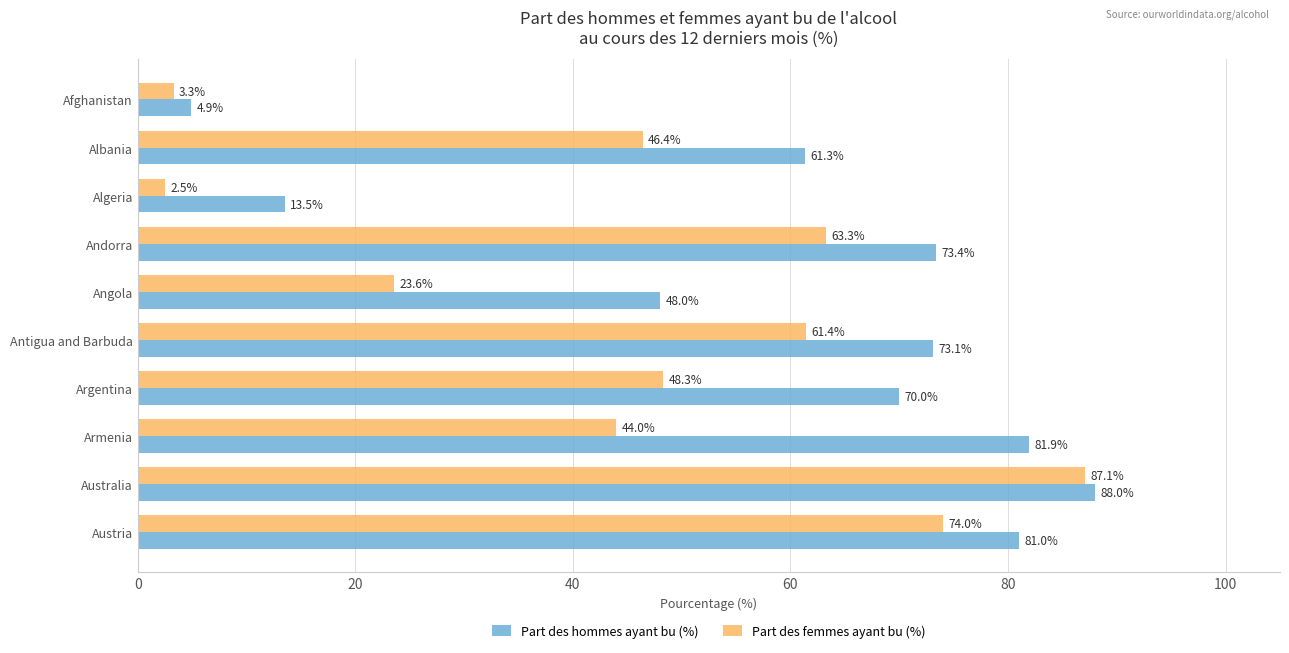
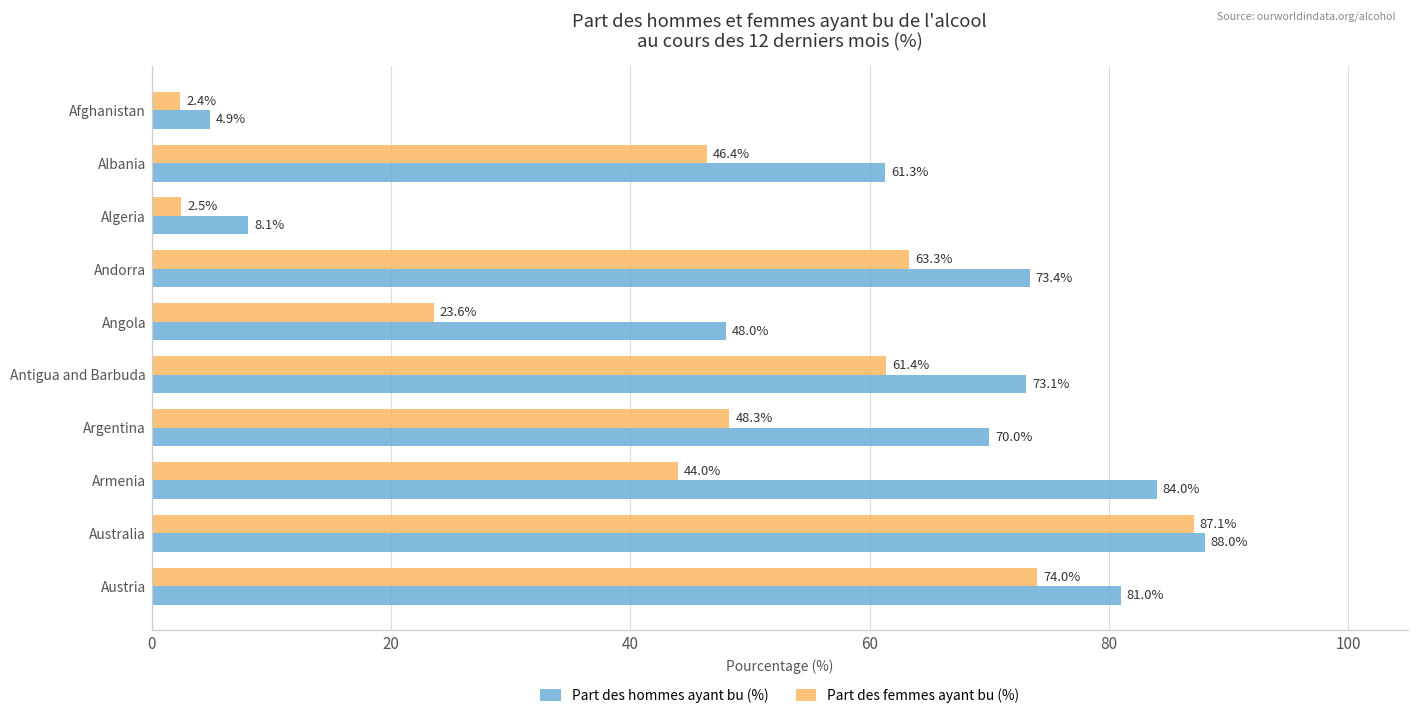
Part des femmes ayant bu (%), Afghanistan: 3.3% -> 2.4%
Part des hommes ayant bu (%), Algeria: 13.5% -> 8.1%
Part des hommes ayant bu (%), Armenia: 81.9% -> 84.0%
